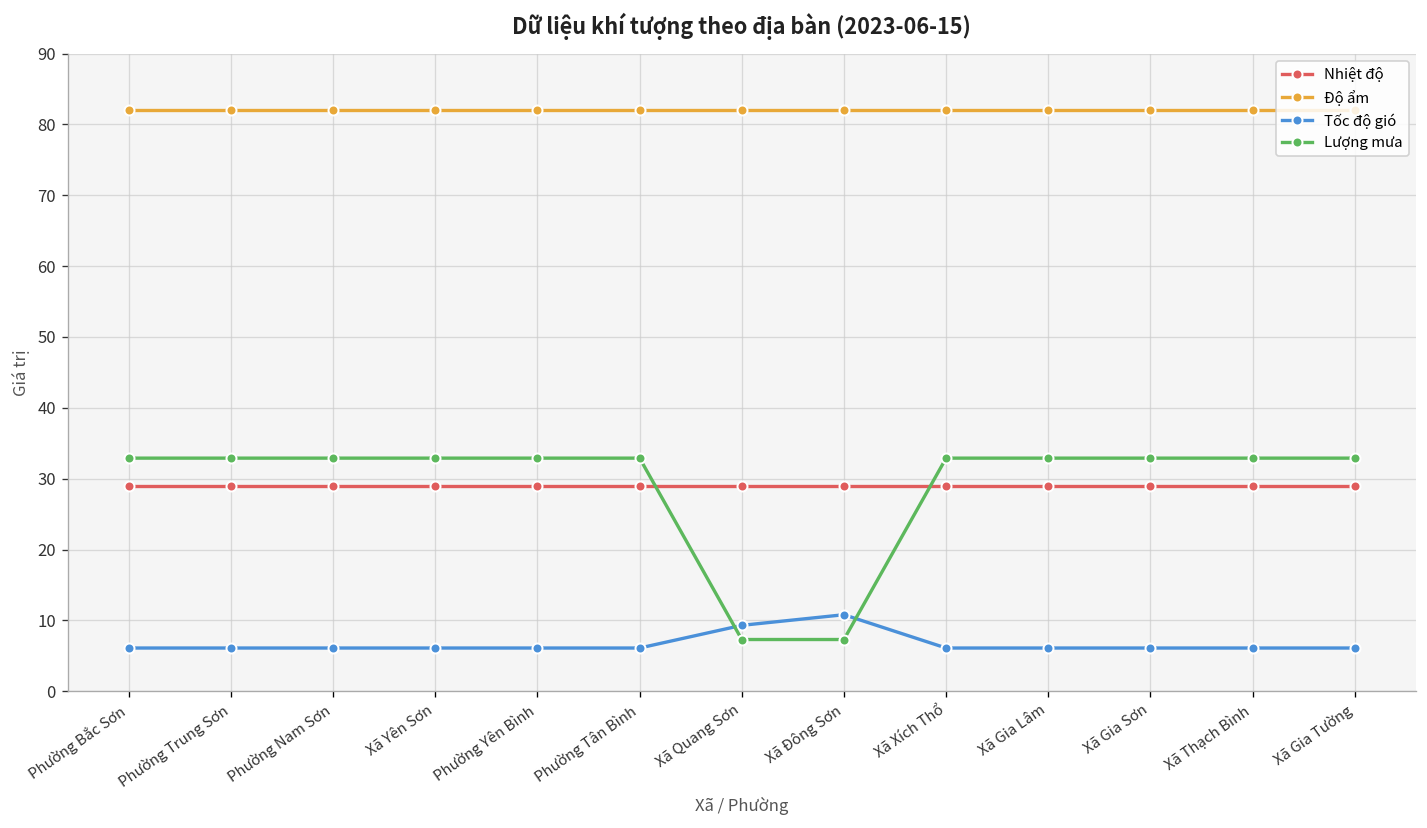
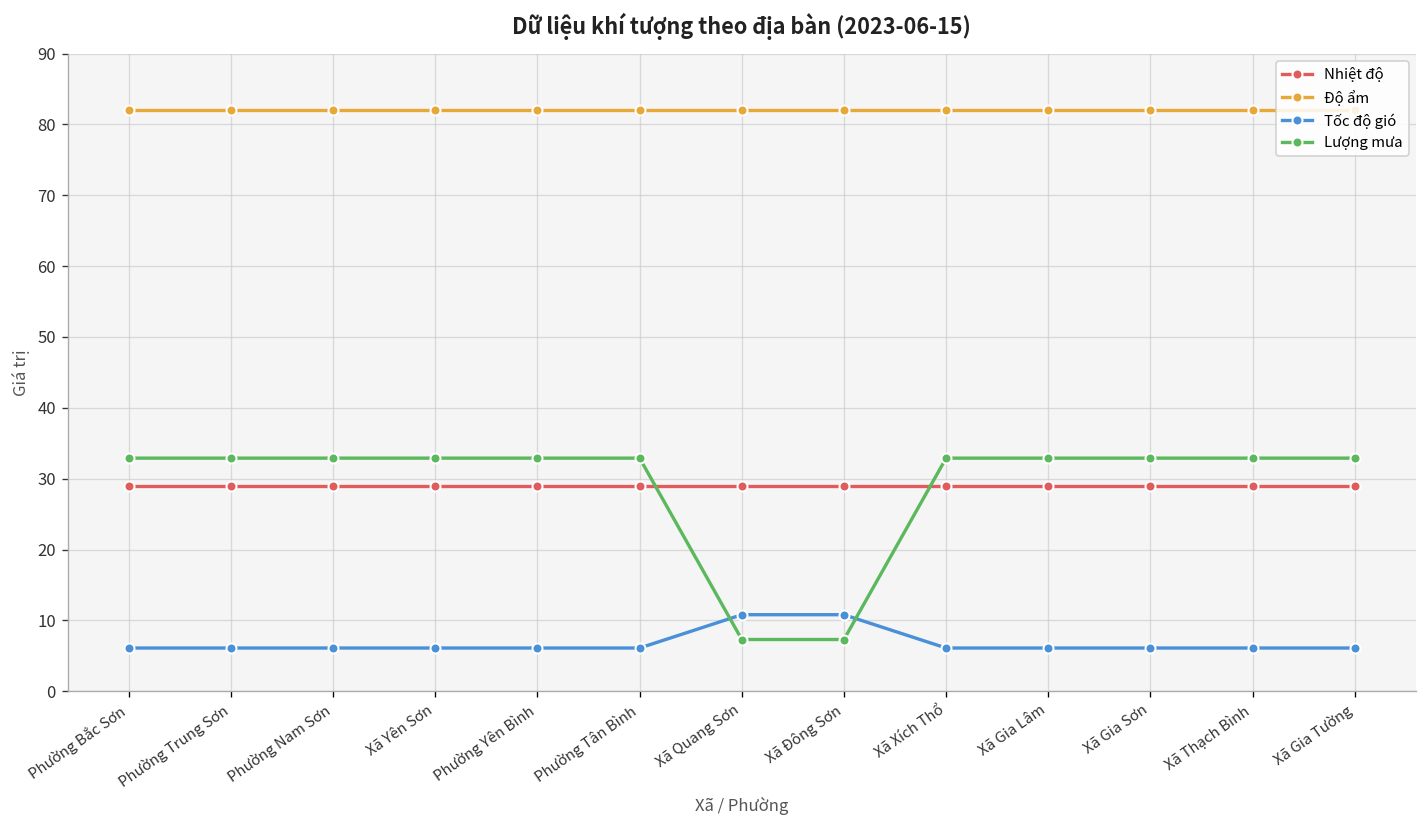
Tốc độ gió, Xã Quang Sơn: 9 -> 11
